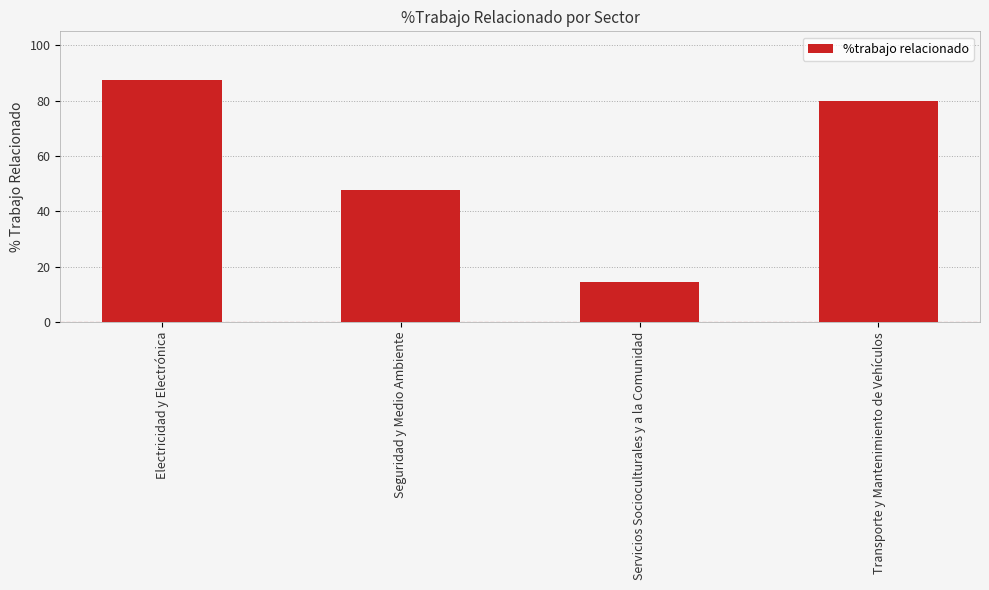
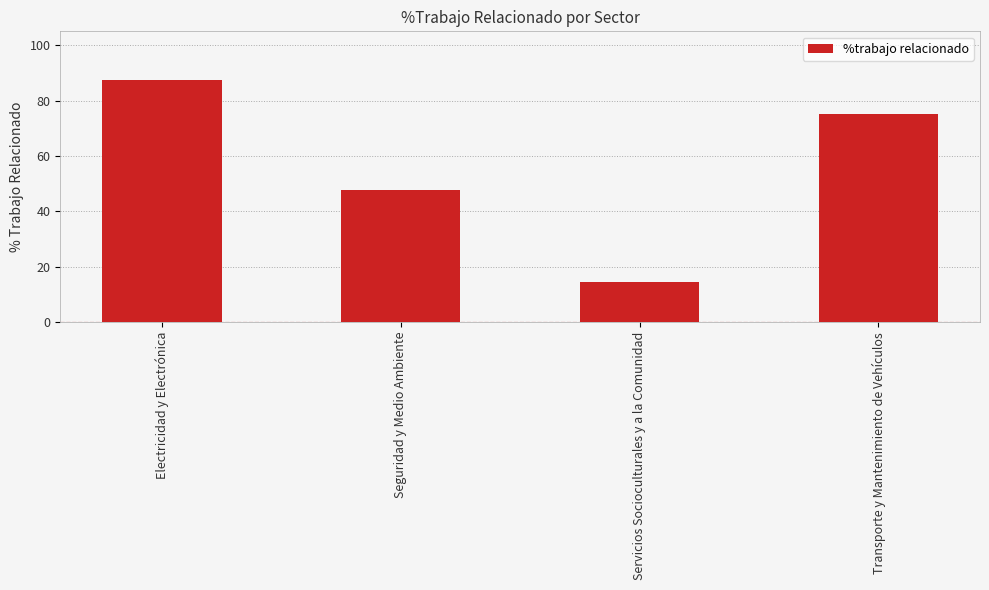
Transporte y Mantenimiento de Vehículos: 80 -> 75
